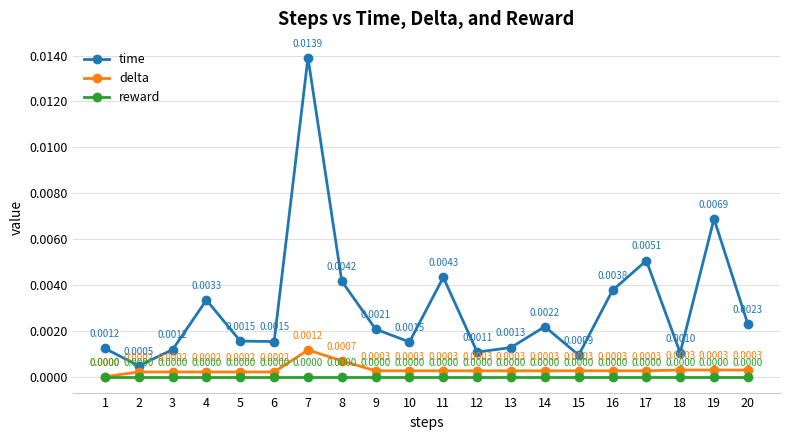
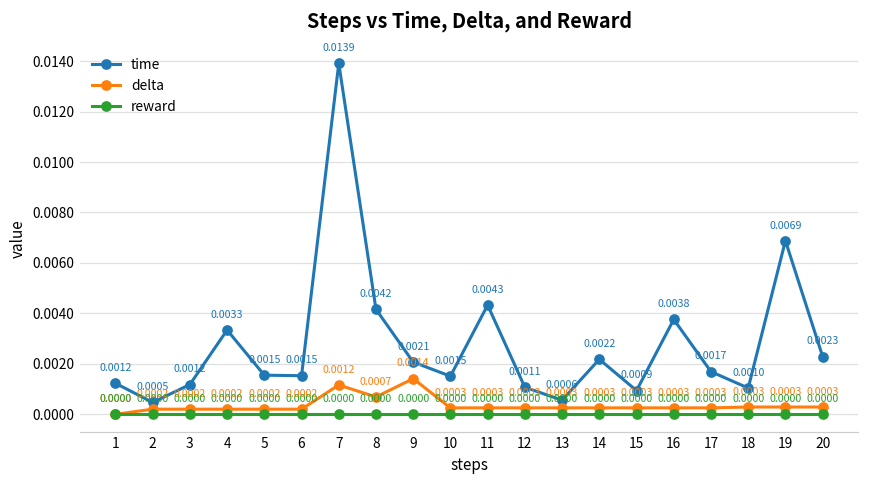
delta, 9: 0.0003 -> 0.0014
time, 13: 0.0013 -> 0.0006
time, 17: 0.0051 -> 0.0017
